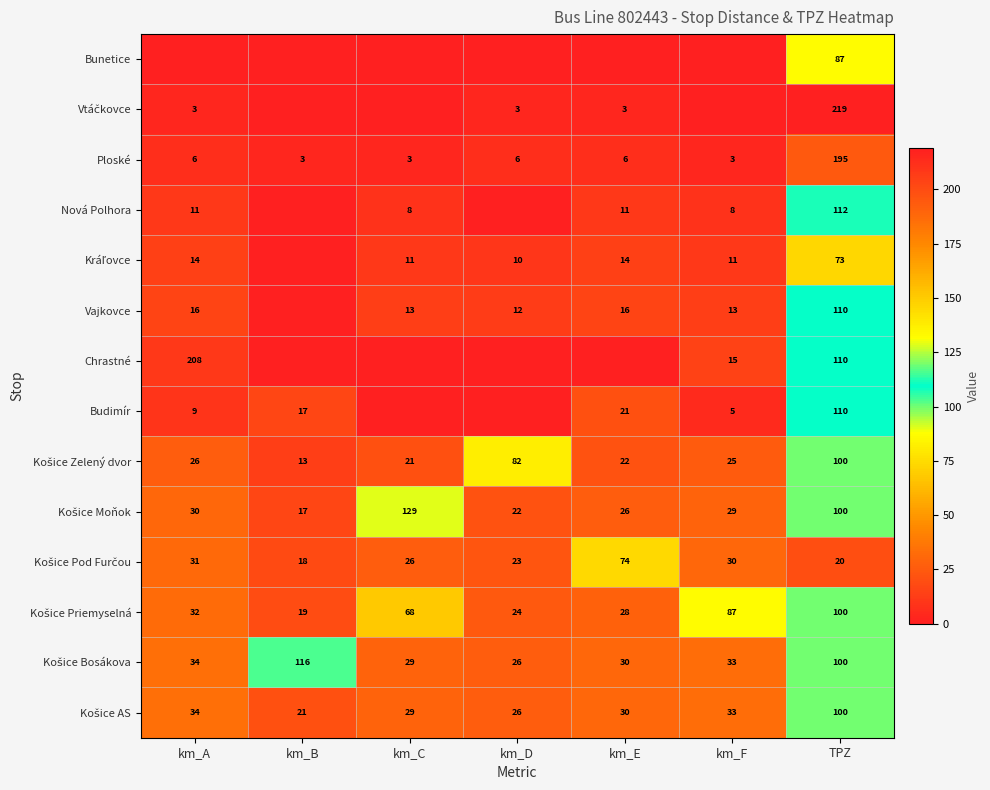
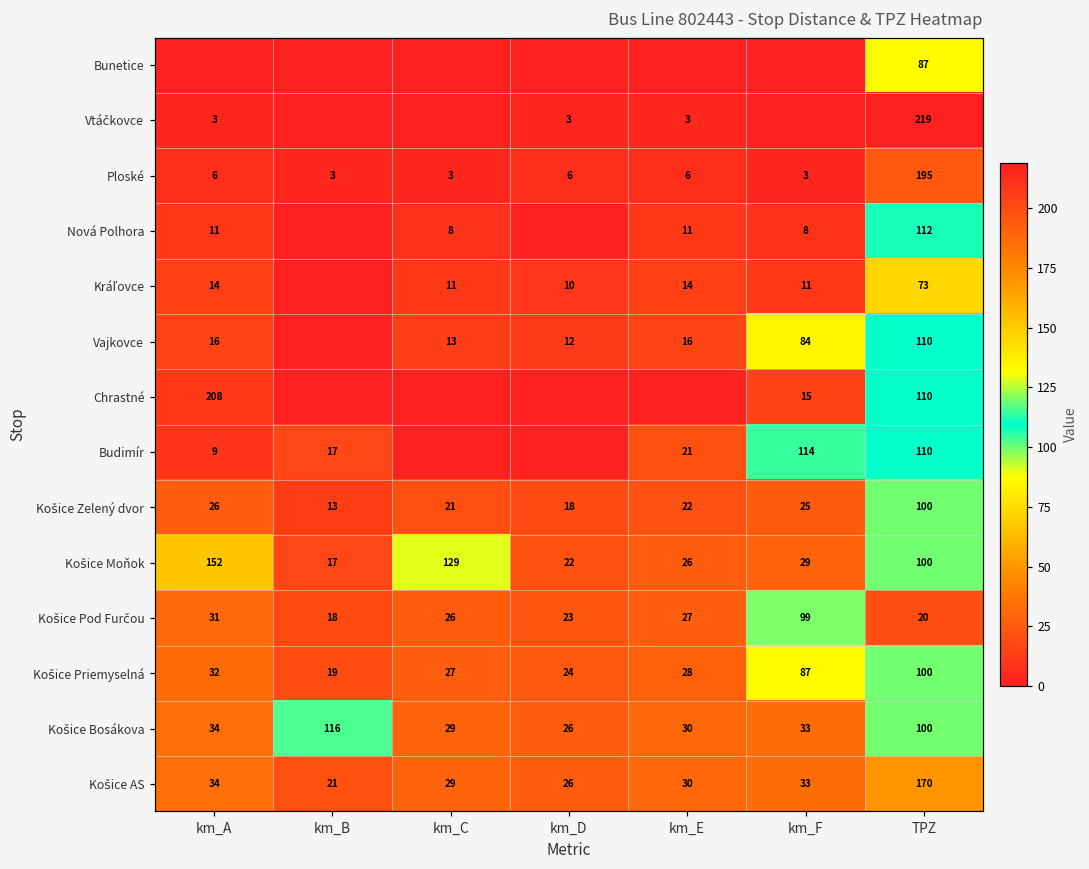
Vajkovce, km_F: 13 -> 84
Budimír, km_F: 5 -> 114
Košice Zelený dvor, km_D: 82 -> 18
Košice Moňok, km_A: 30 -> 152
Košice Pod Furčou, km_E: 74 -> 27
Košice Pod Furčou, km_F: 30 -> 99
Košice Priemyselná, km_C: 68 -> 27
Košice AS, TPZ: 100 -> 170
